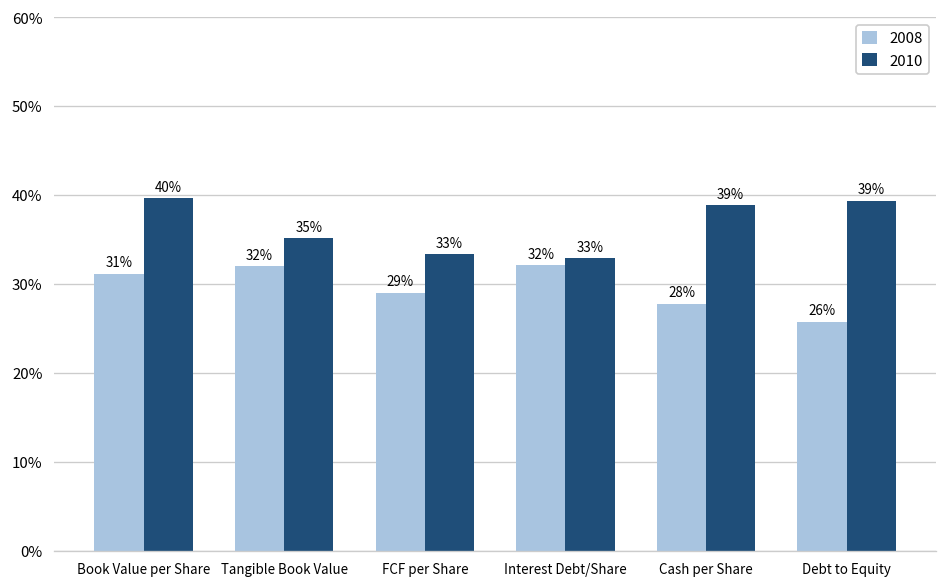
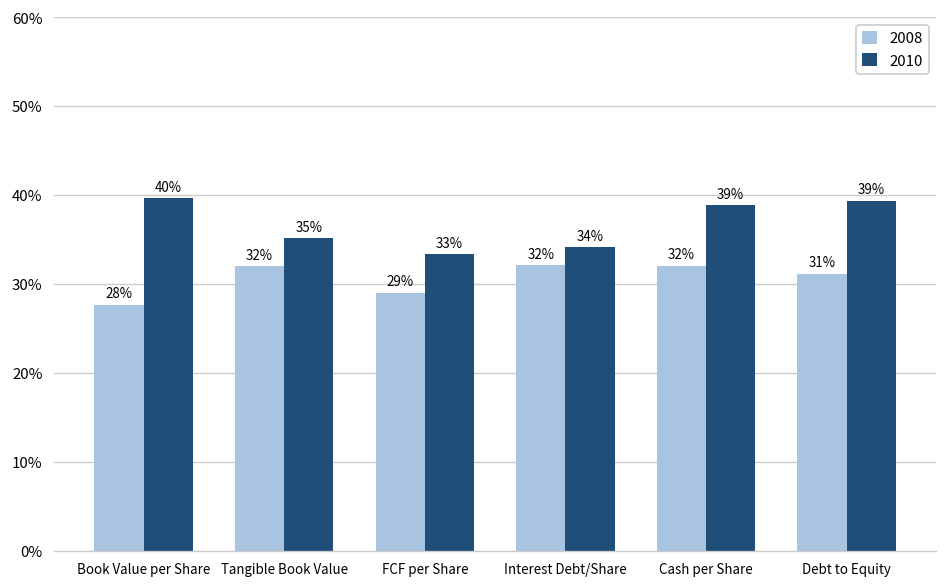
2008, Book Value per Share: 31% -> 28%
2010, Interest Debt/Share: 33% -> 34%
2008, Cash per Share: 28% -> 32%
2008, Debt to Equity: 26% -> 31%
